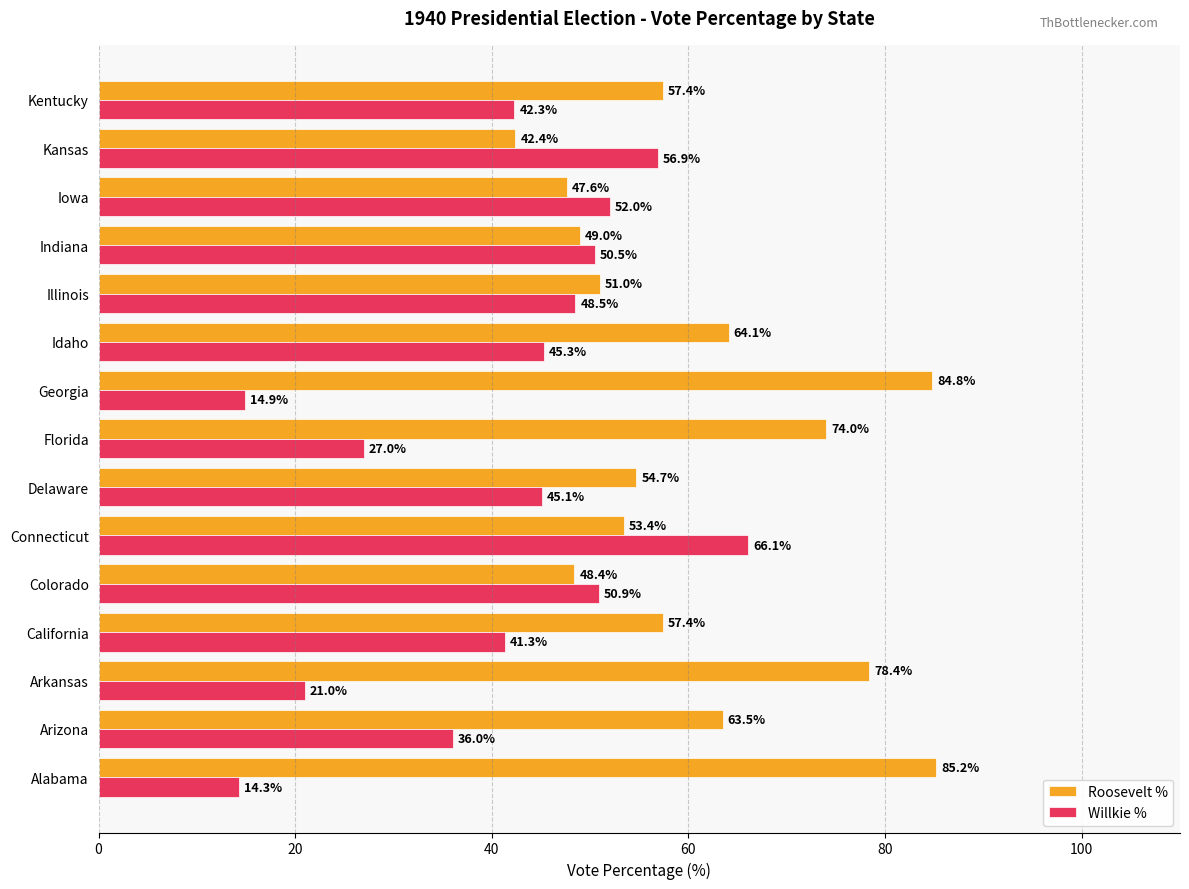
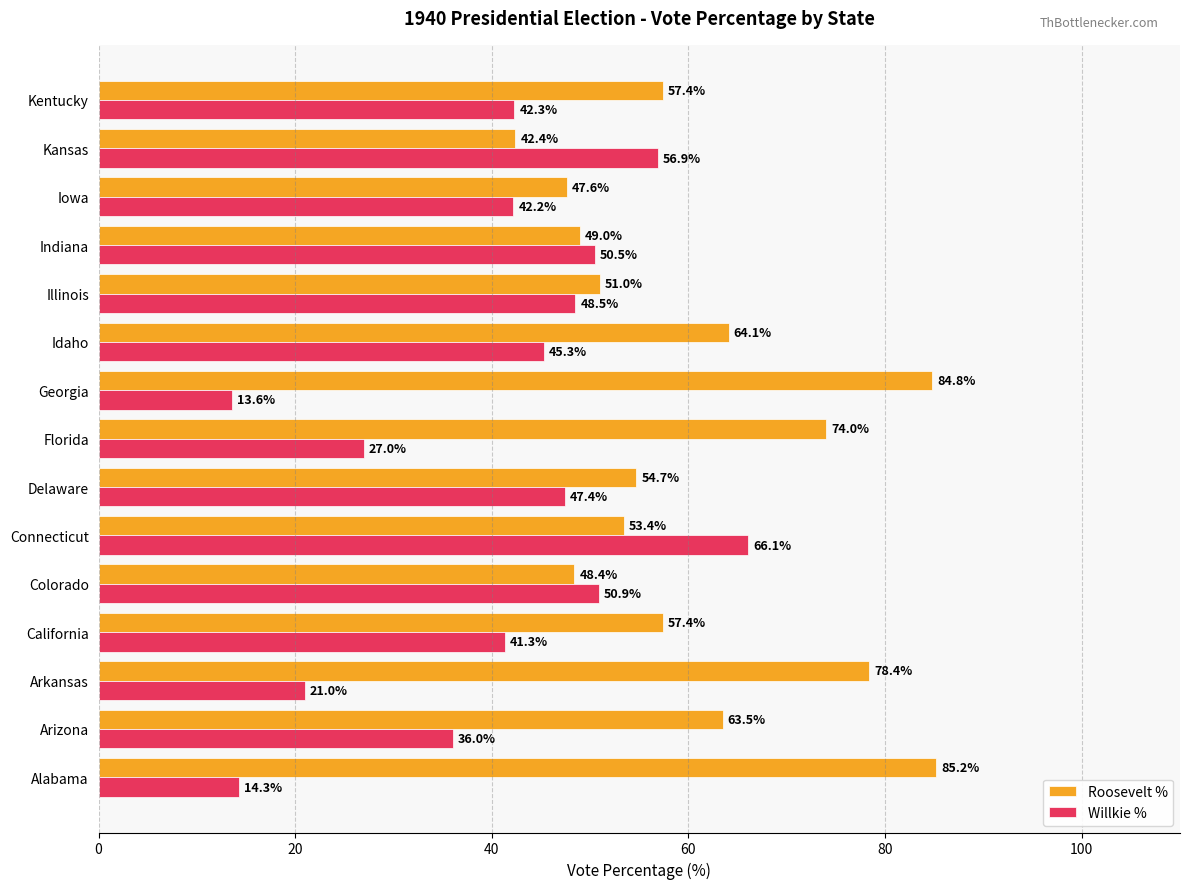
Willkie %, Iowa: 52.0% -> 42.2%
Willkie %, Georgia: 14.9% -> 13.6%
Willkie %, Delaware: 45.1% -> 47.4%
